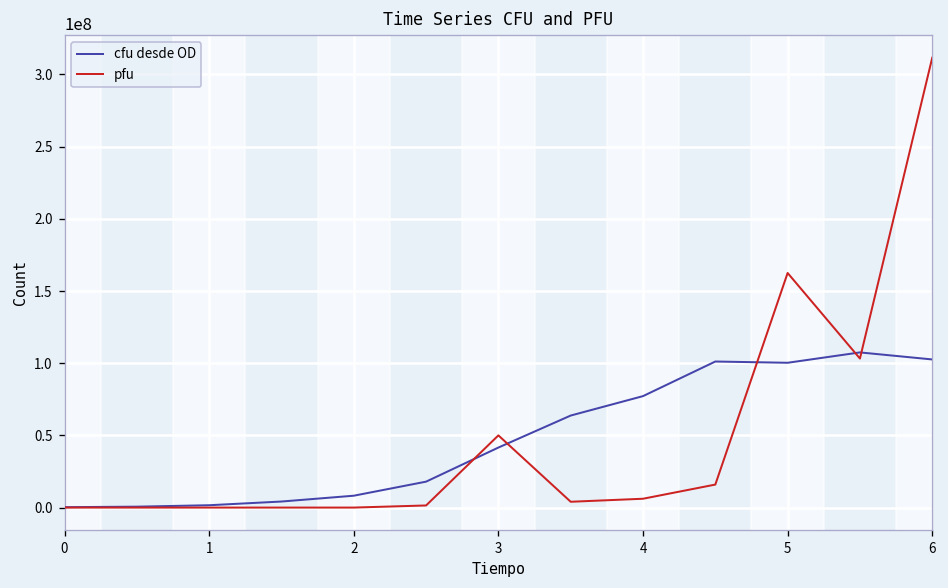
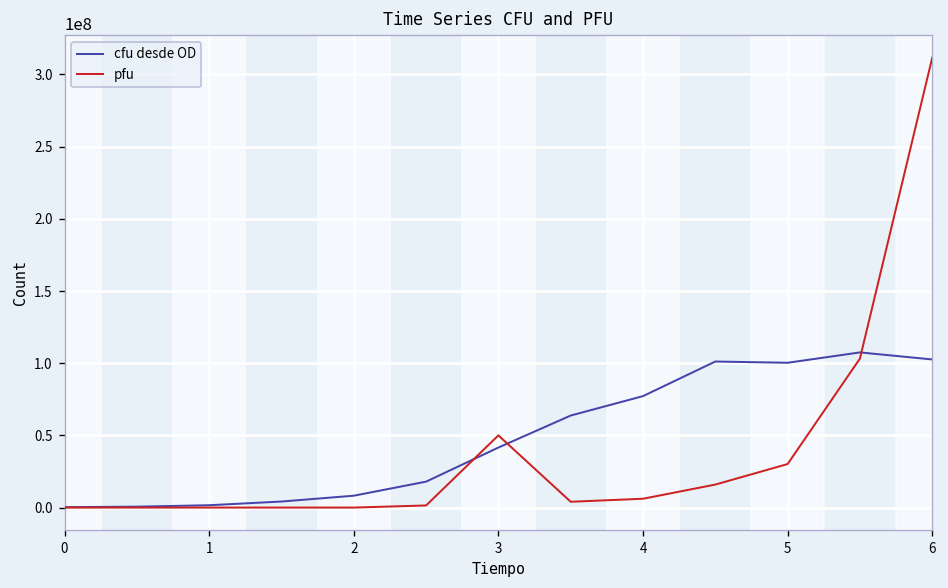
pfu, 5: 162000000 -> 30000000
